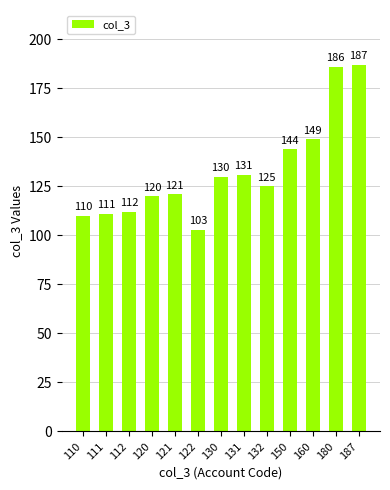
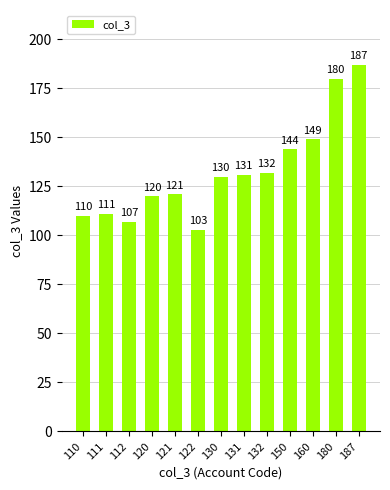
112: 112 -> 107
132: 125 -> 132
180: 186 -> 180
